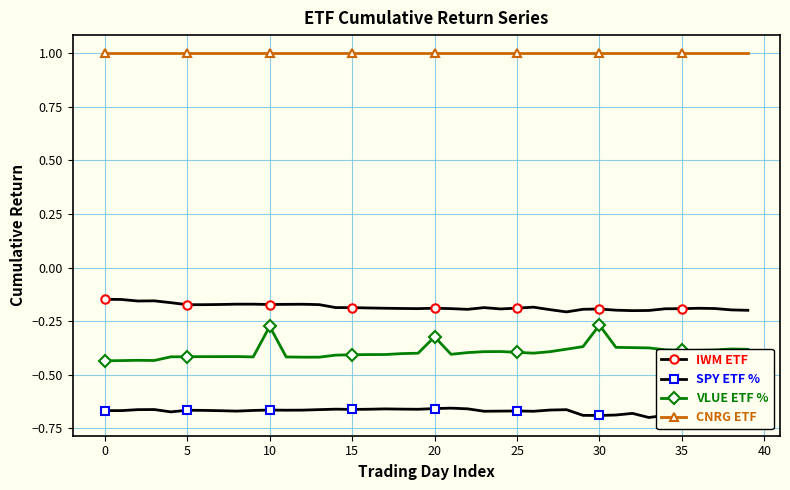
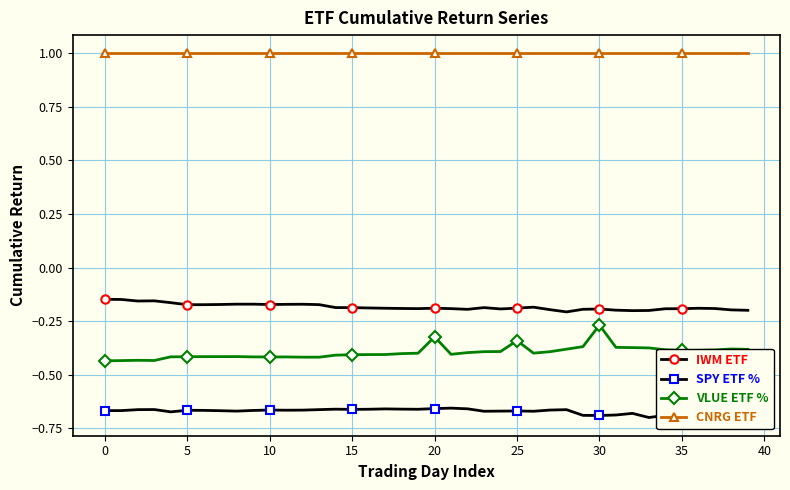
VLUE ETF %, 10: -0.27 -> -0.42
VLUE ETF %, 25: -0.40 -> -0.34
